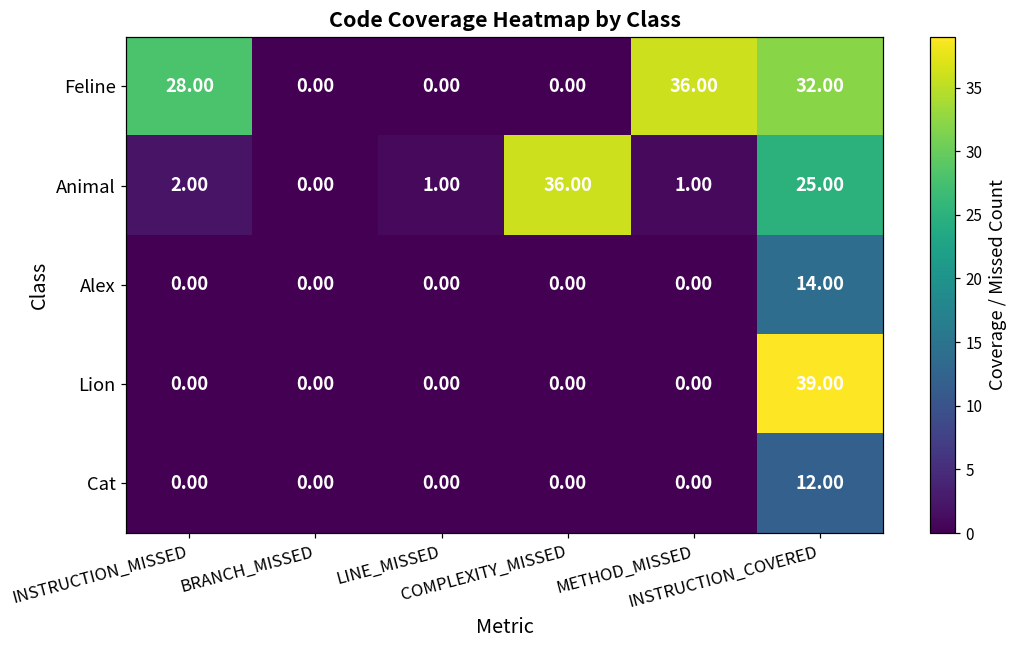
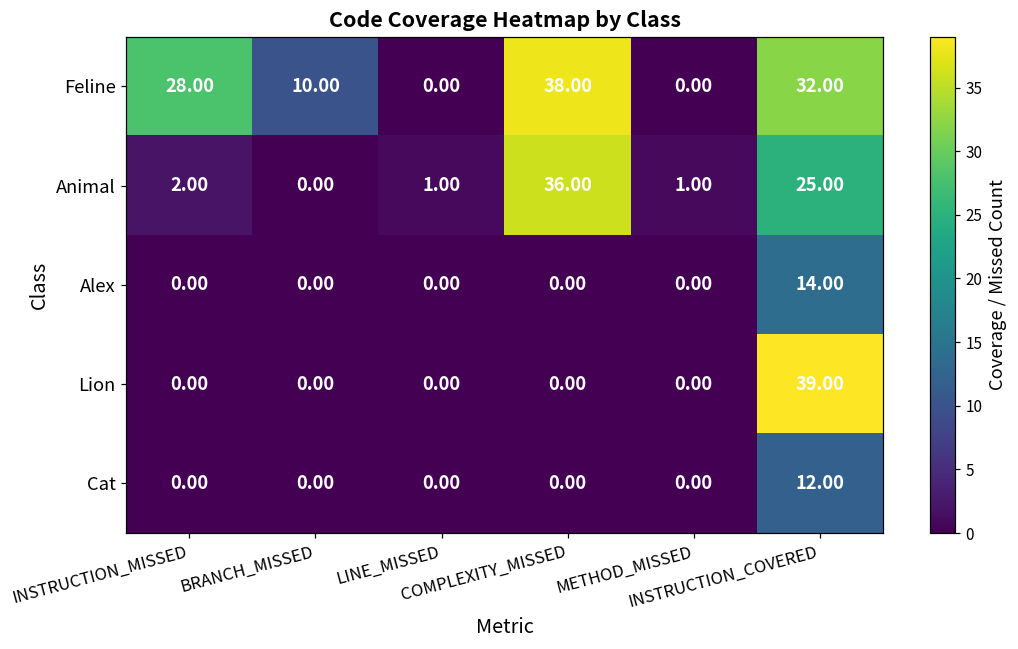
Feline, BRANCH_MISSED: 0.00 -> 10.00
Feline, COMPLEXITY_MISSED: 0.00 -> 38.00
Feline, METHOD_MISSED: 36.00 -> 0.00
